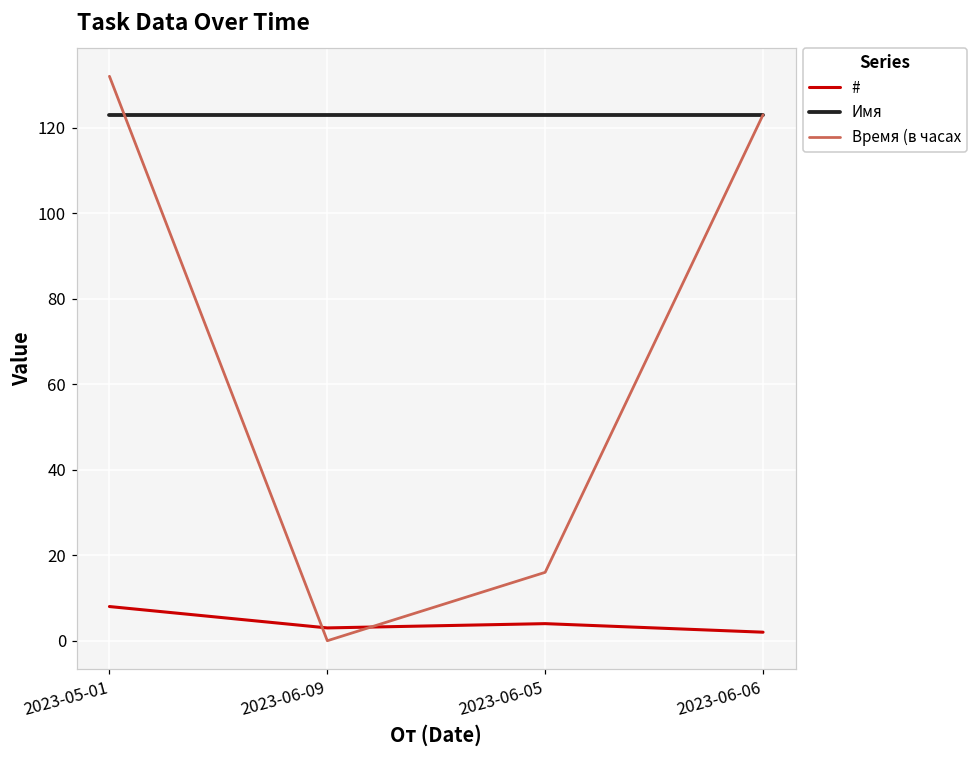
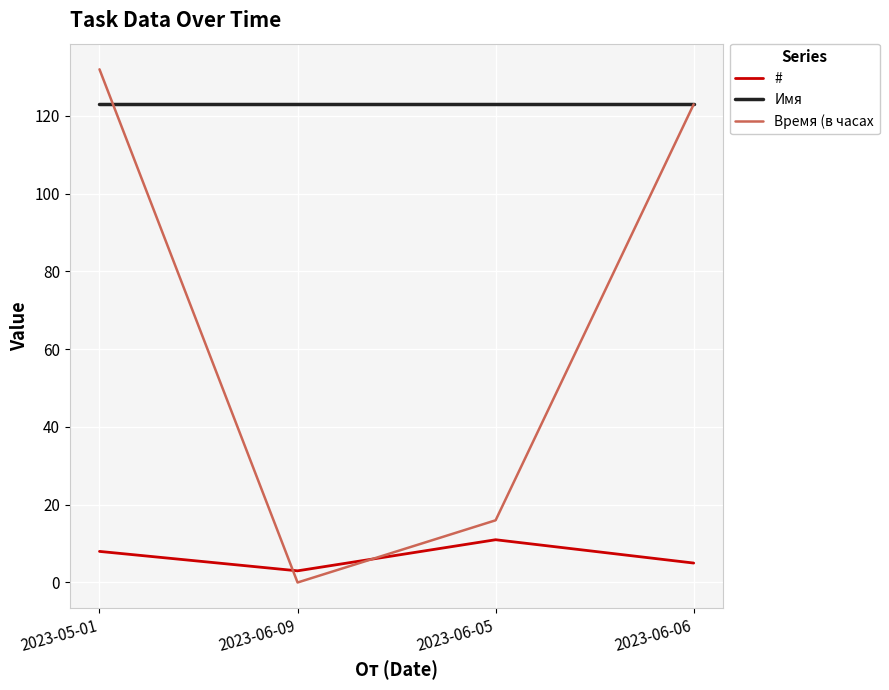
#, 2023-06-05: 4 -> 11
#, 2023-06-06: 2 -> 5
